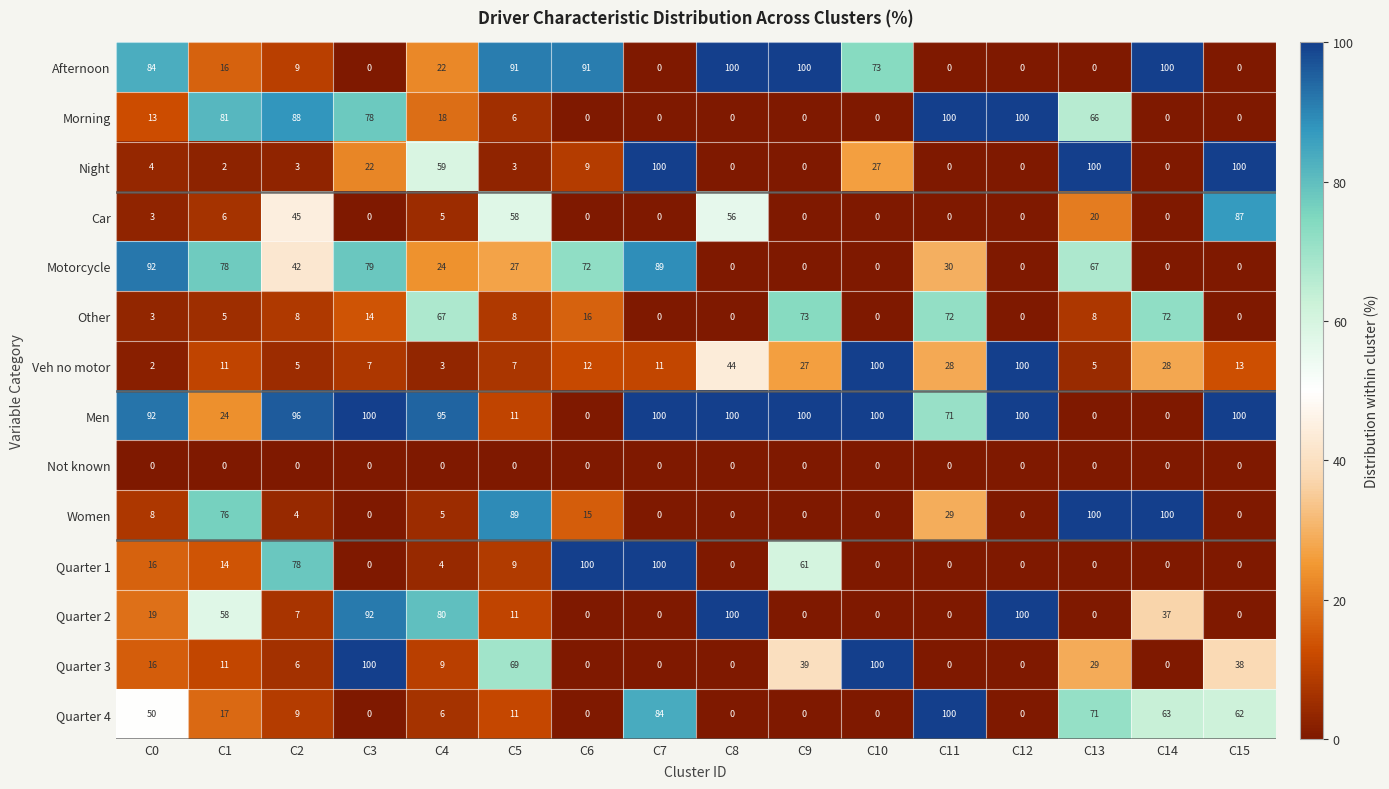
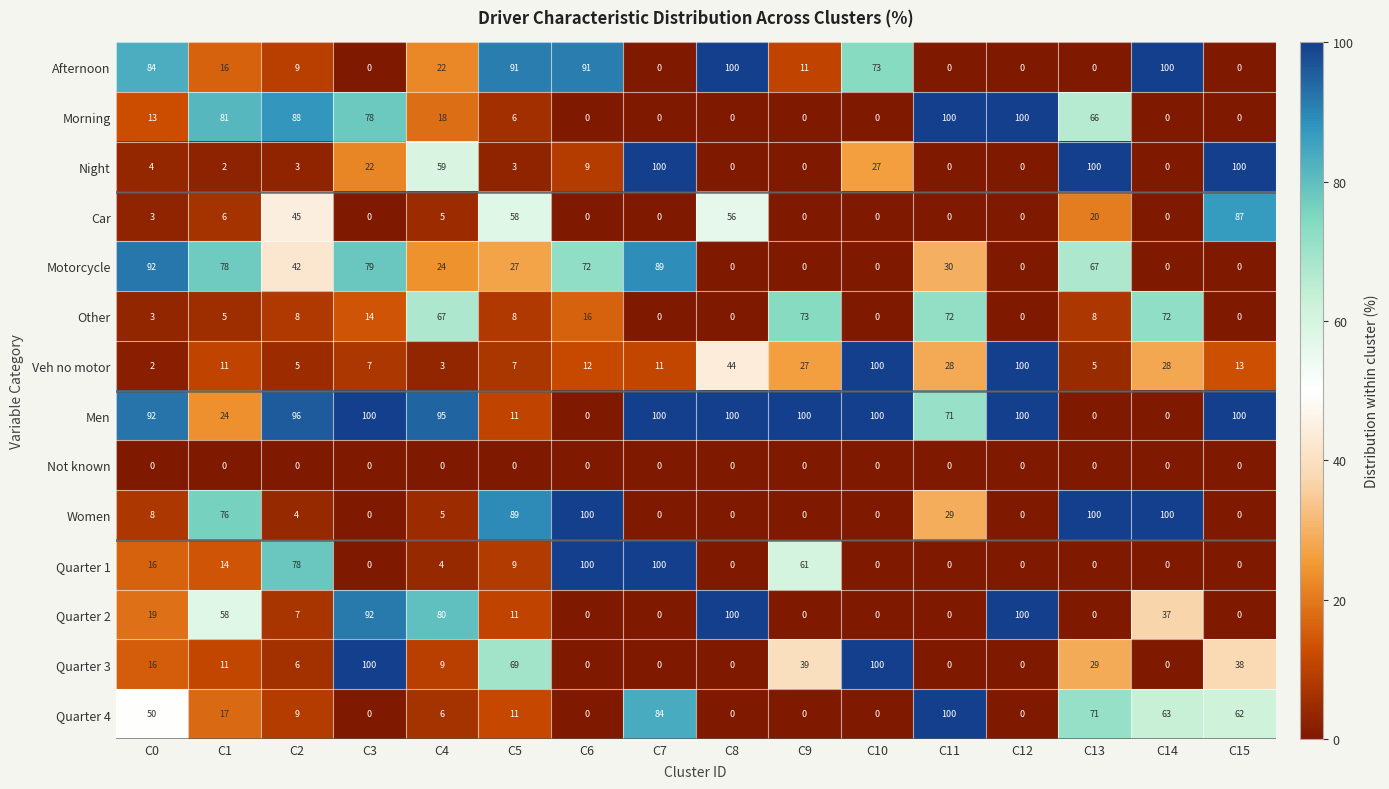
Afternoon, C9: 100 -> 11
Women, C6: 15 -> 100
